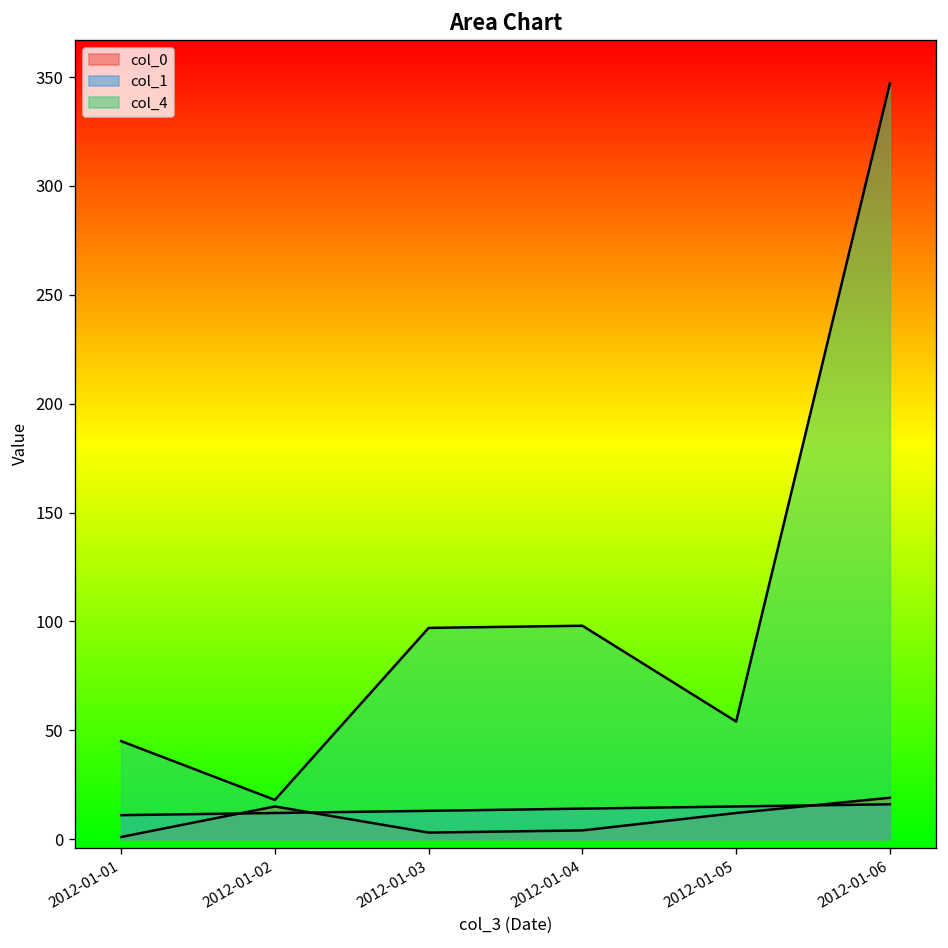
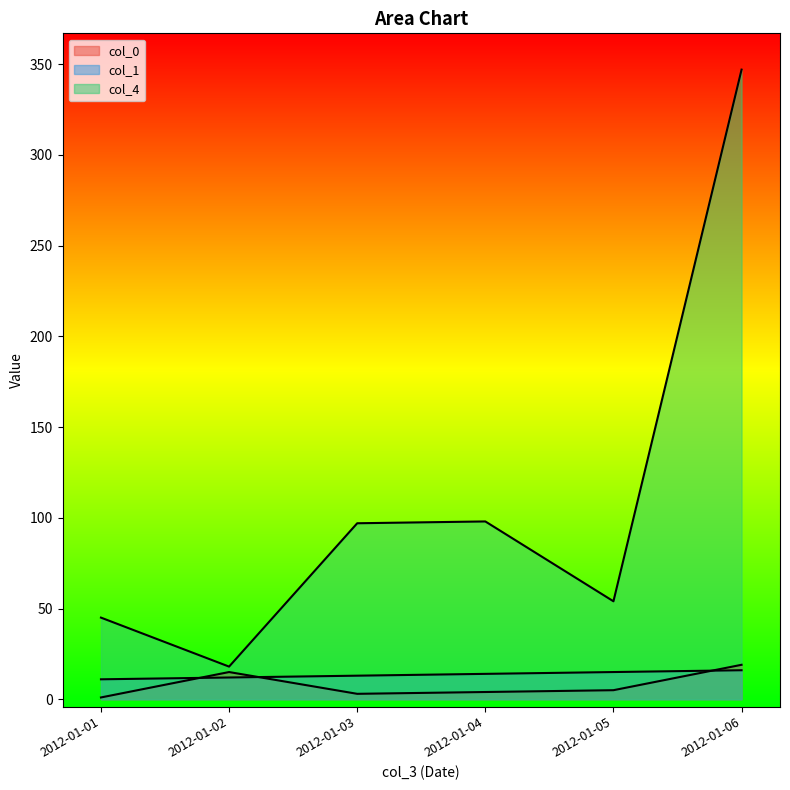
col_0, 2012-01-05: 12 -> 5
